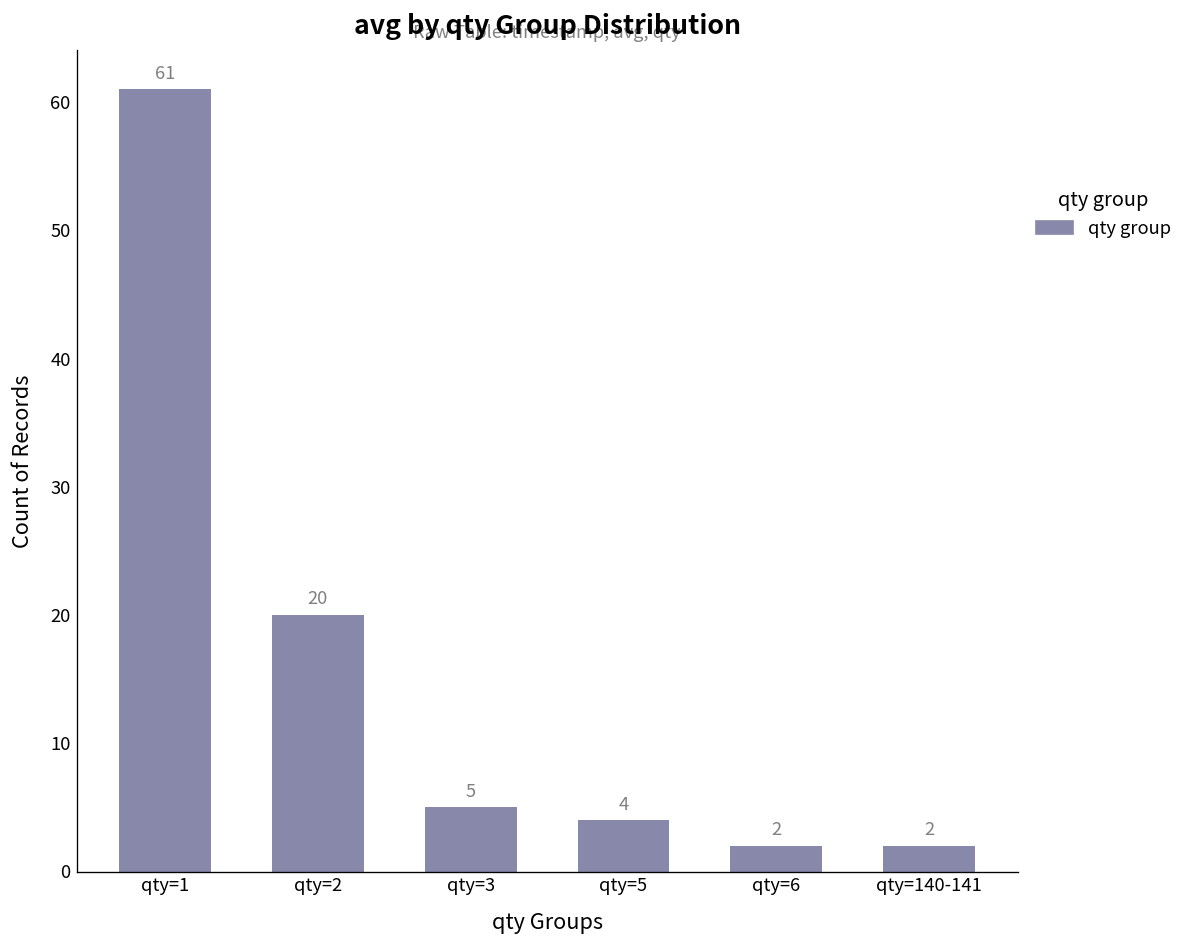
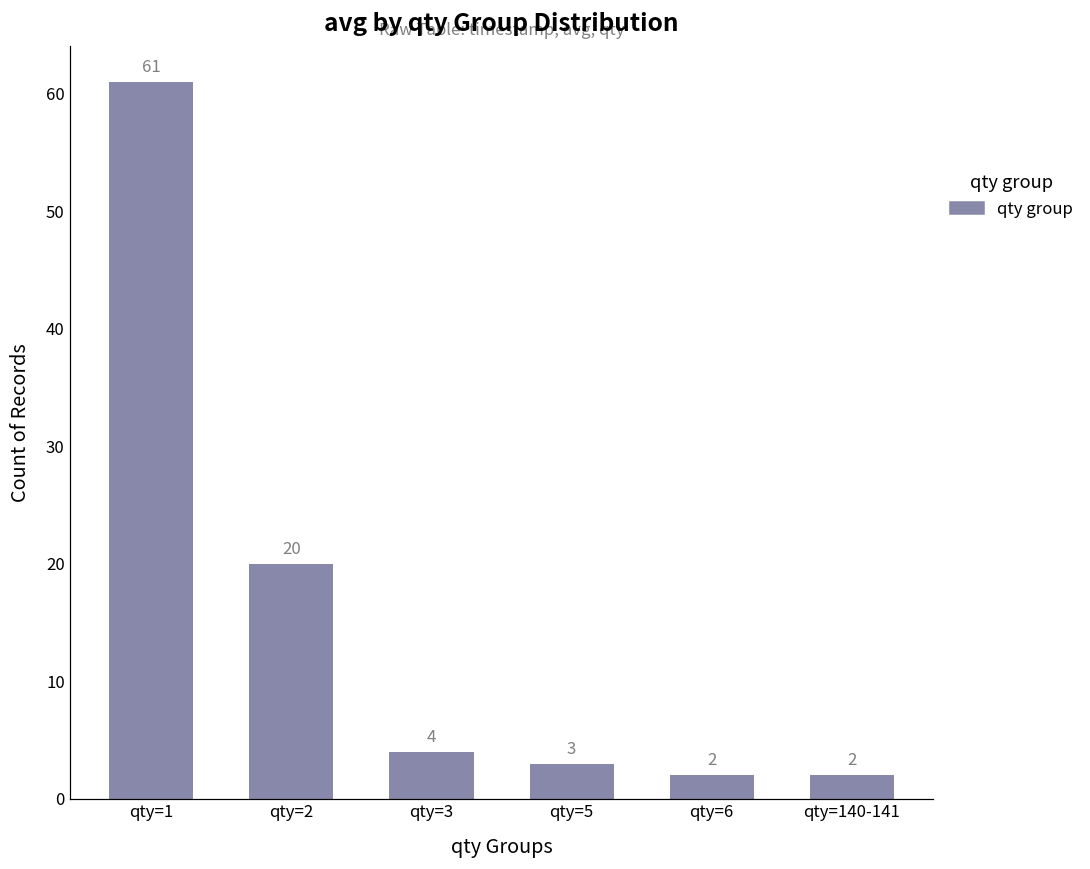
qty=3: 5 -> 4
qty=5: 4 -> 3
